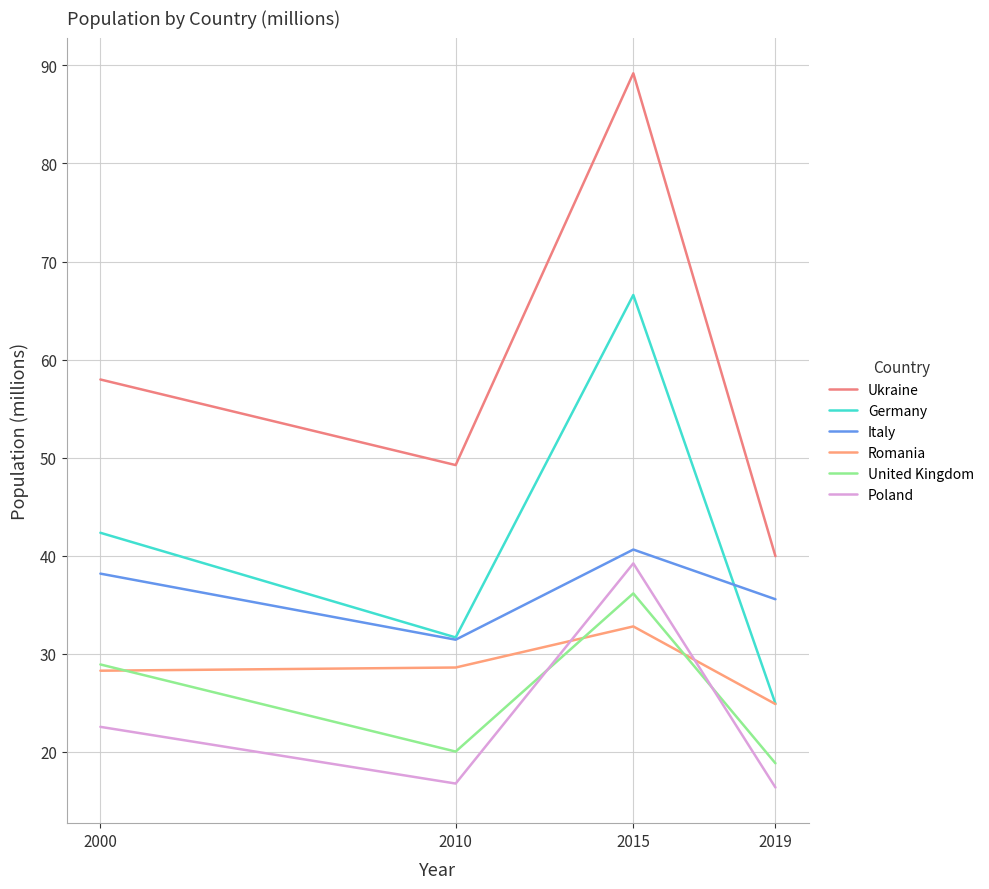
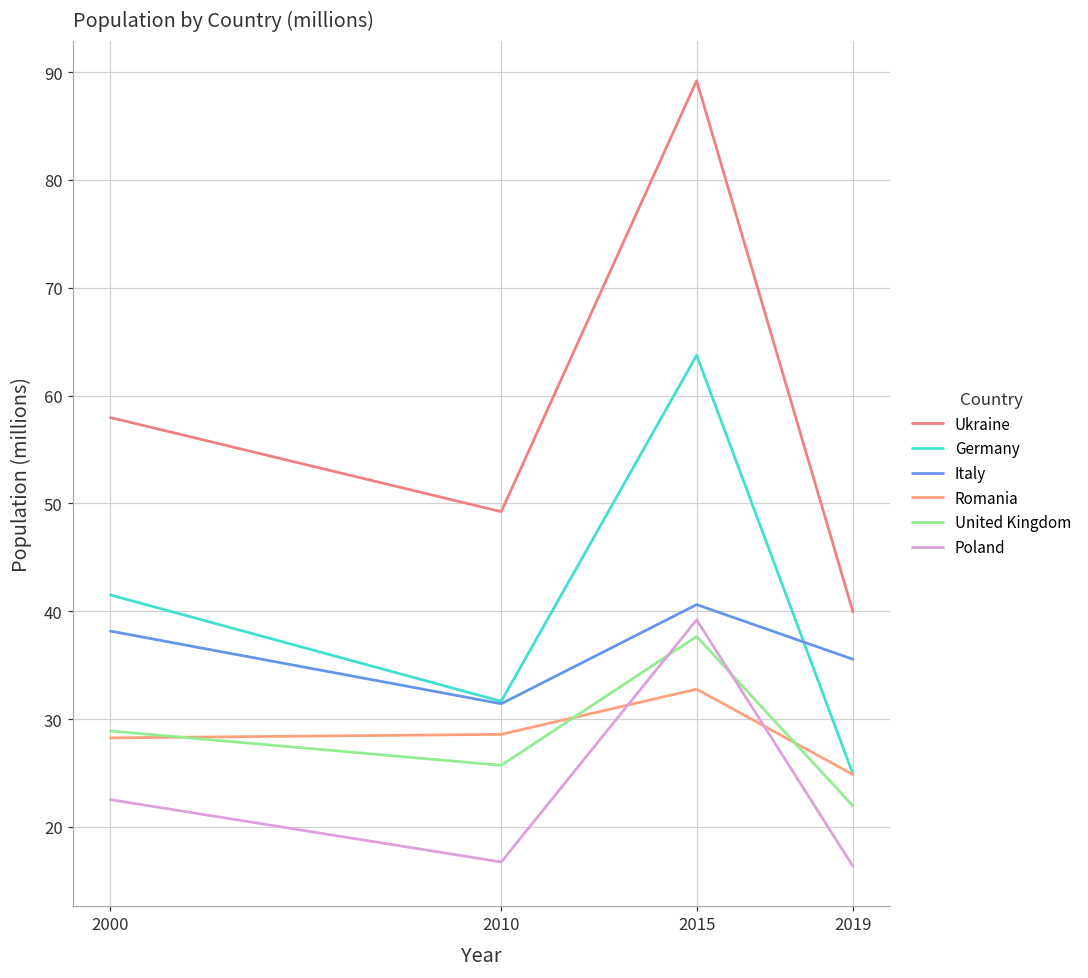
Germany, 2000: 42.3 -> 41.5
United Kingdom, 2010: 20 -> 26
Germany, 2015: 67 -> 64
United Kingdom, 2015: 36 -> 38
United Kingdom, 2019: 19 -> 22
